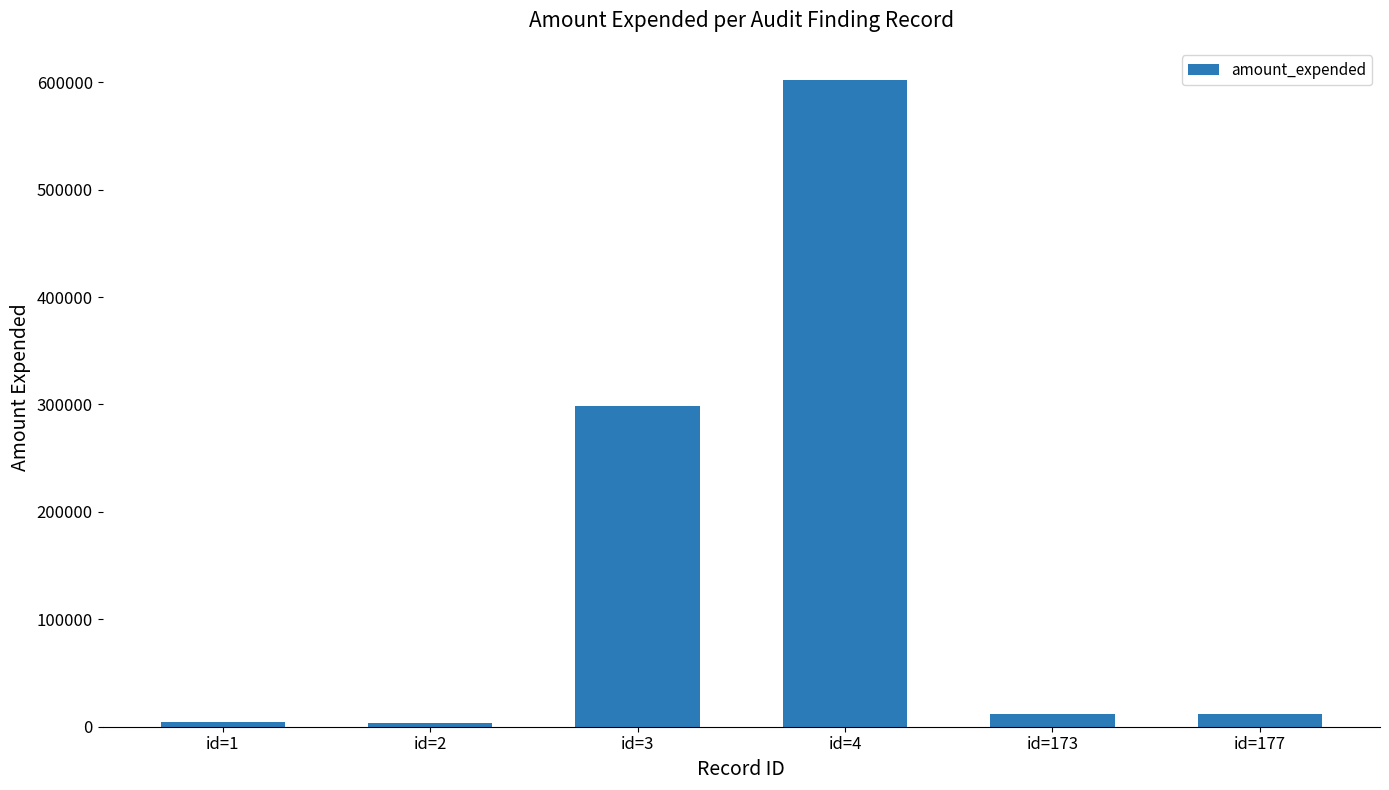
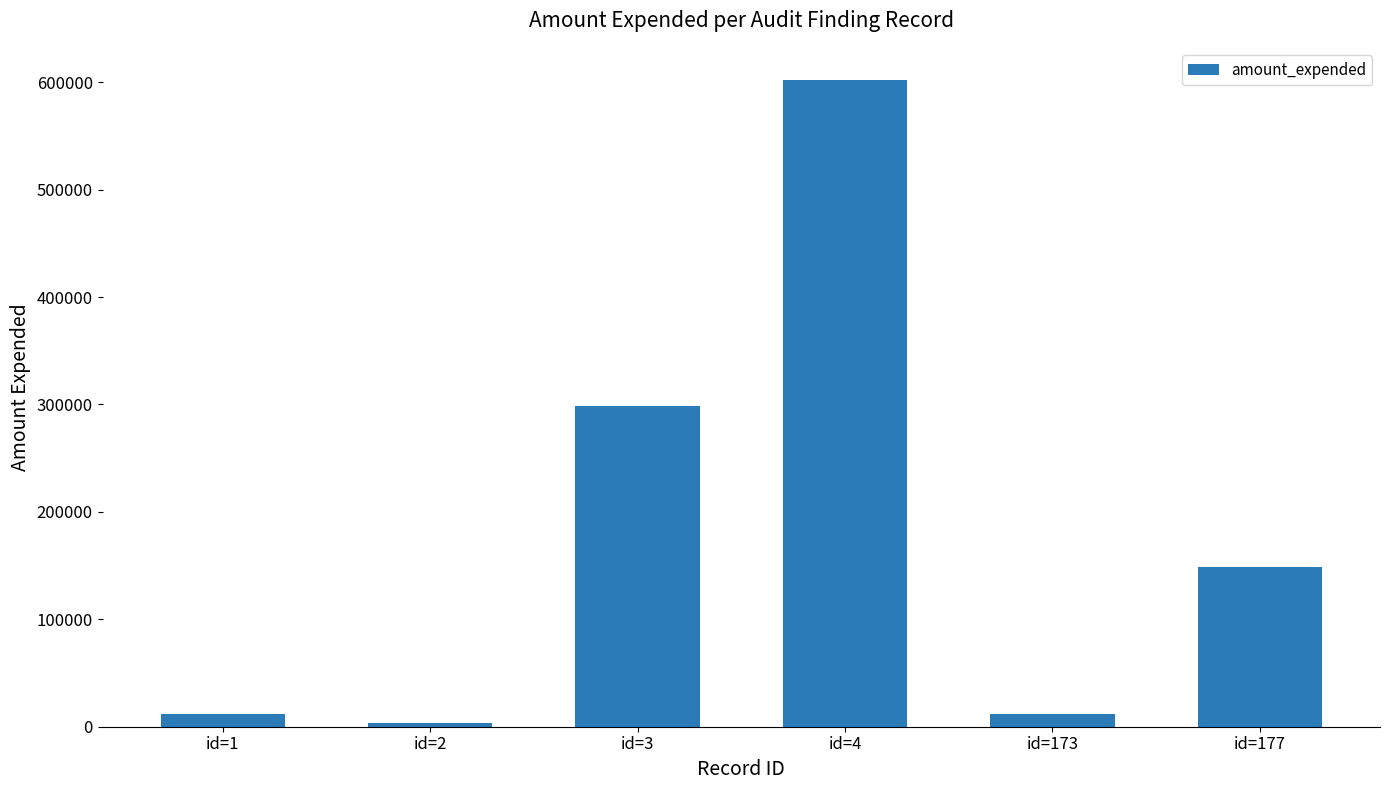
id=1: 4000 -> 12000
id=177: 12000 -> 149000
